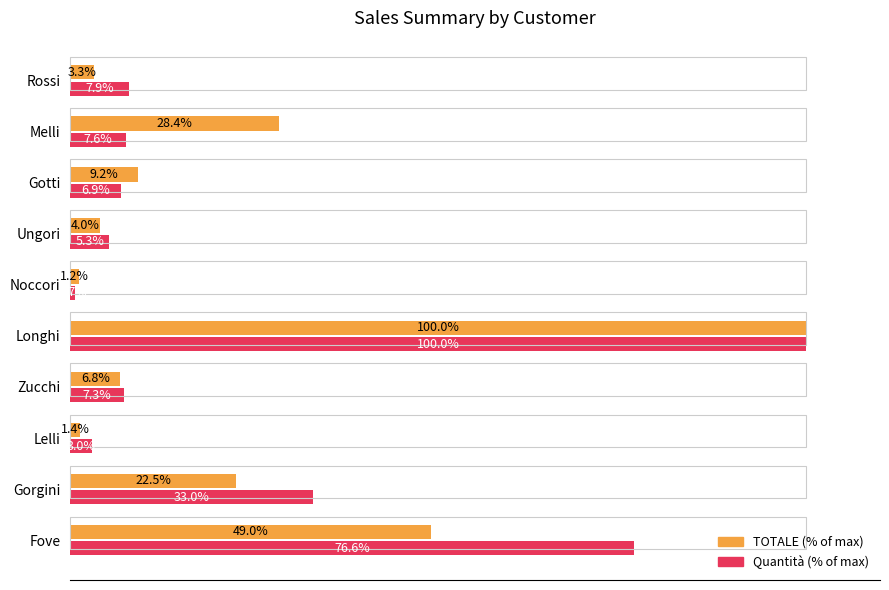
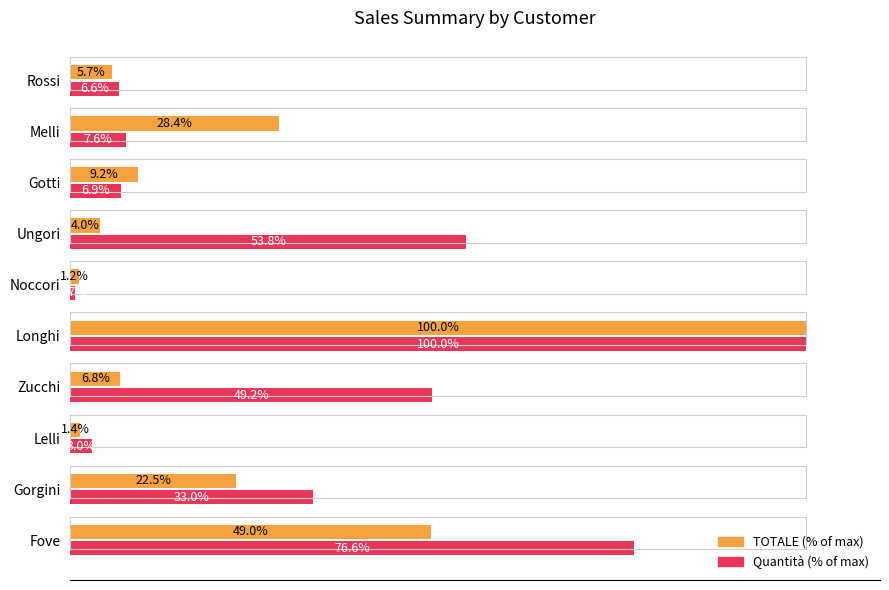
TOTALE (% of max), Rossi: 3.3% -> 5.7%
Quantità (% of max), Rossi: 7.9% -> 6.6%
Quantità (% of max), Ungori: 5.3% -> 53.8%
Quantità (% of max), Zucchi: 7.3% -> 49.2%
